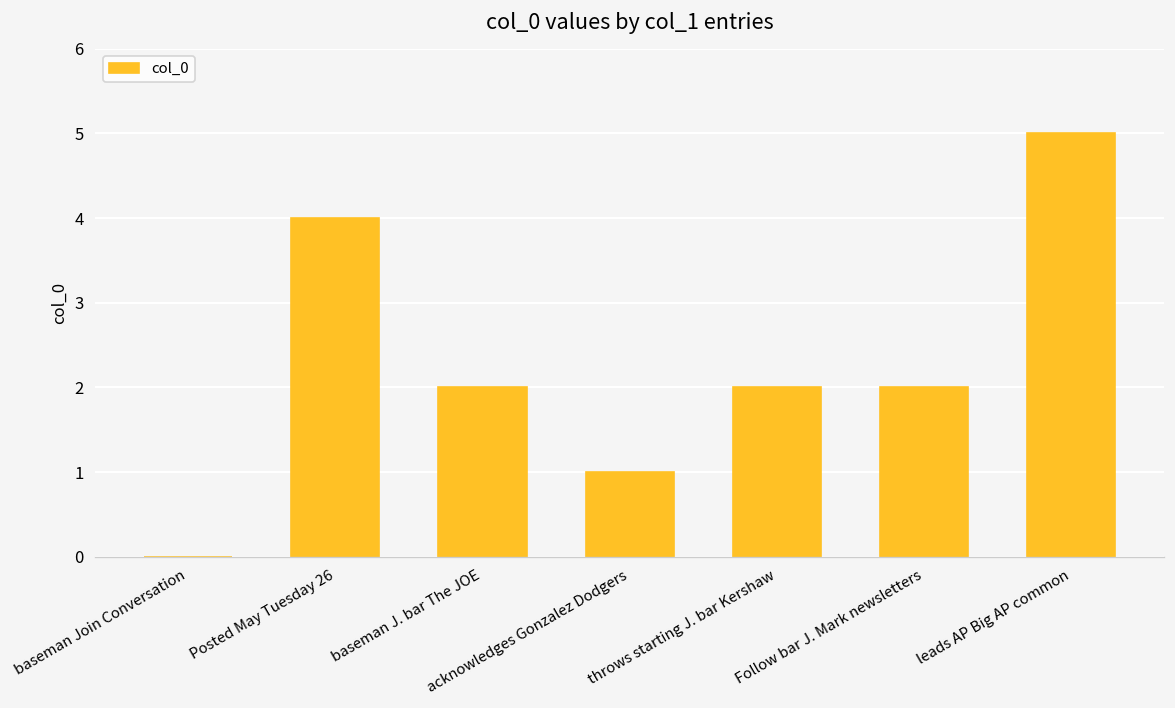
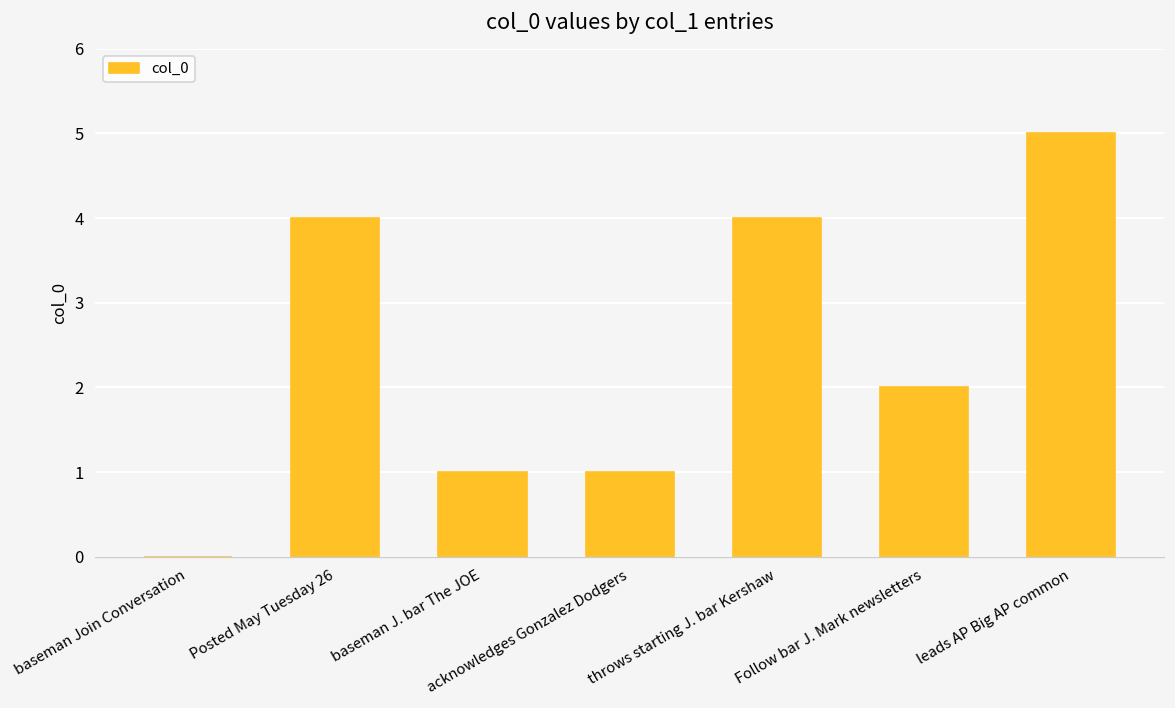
baseman J. bar The JOE: 2 -> 1
throws starting J. bar Kershaw: 2 -> 4
